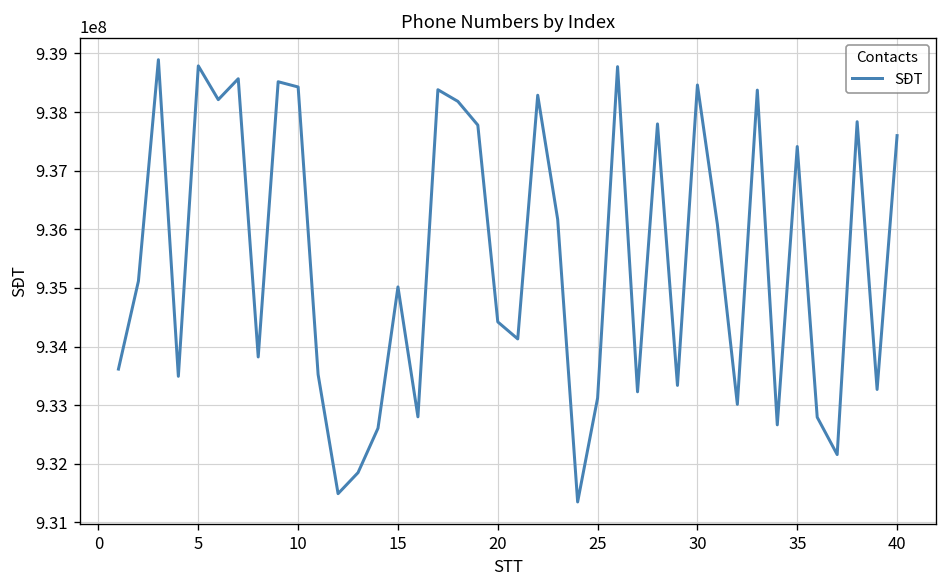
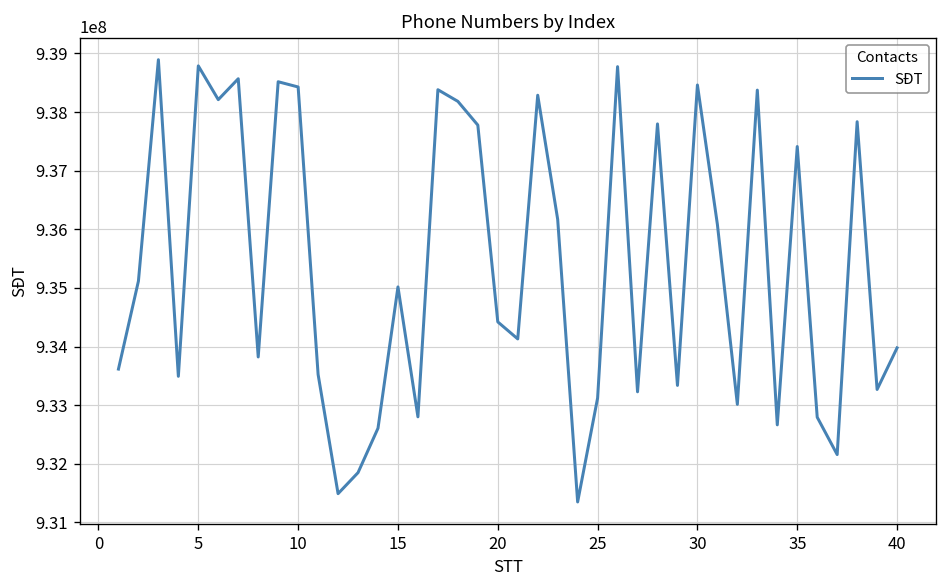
40: 937600000 -> 934000000
